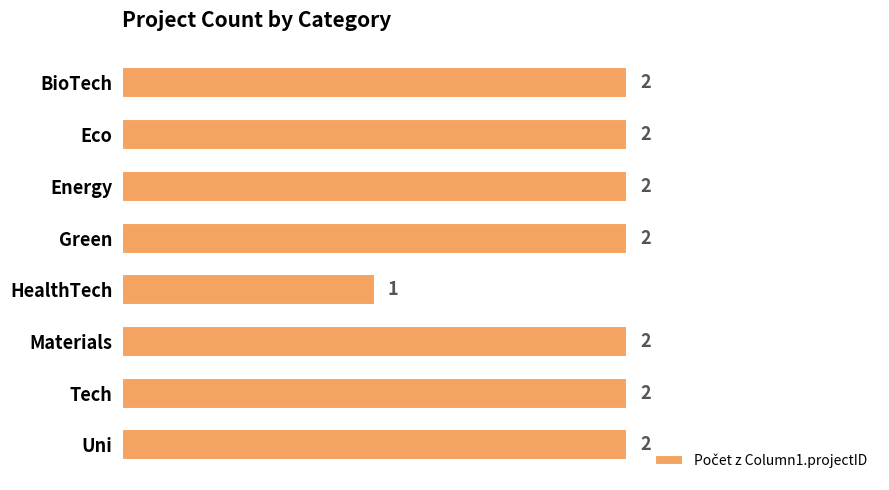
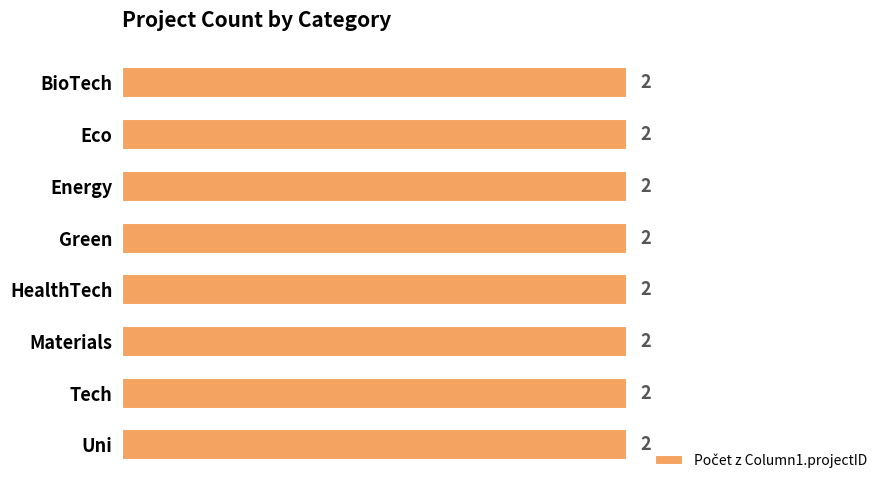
HealthTech: 1 -> 2
